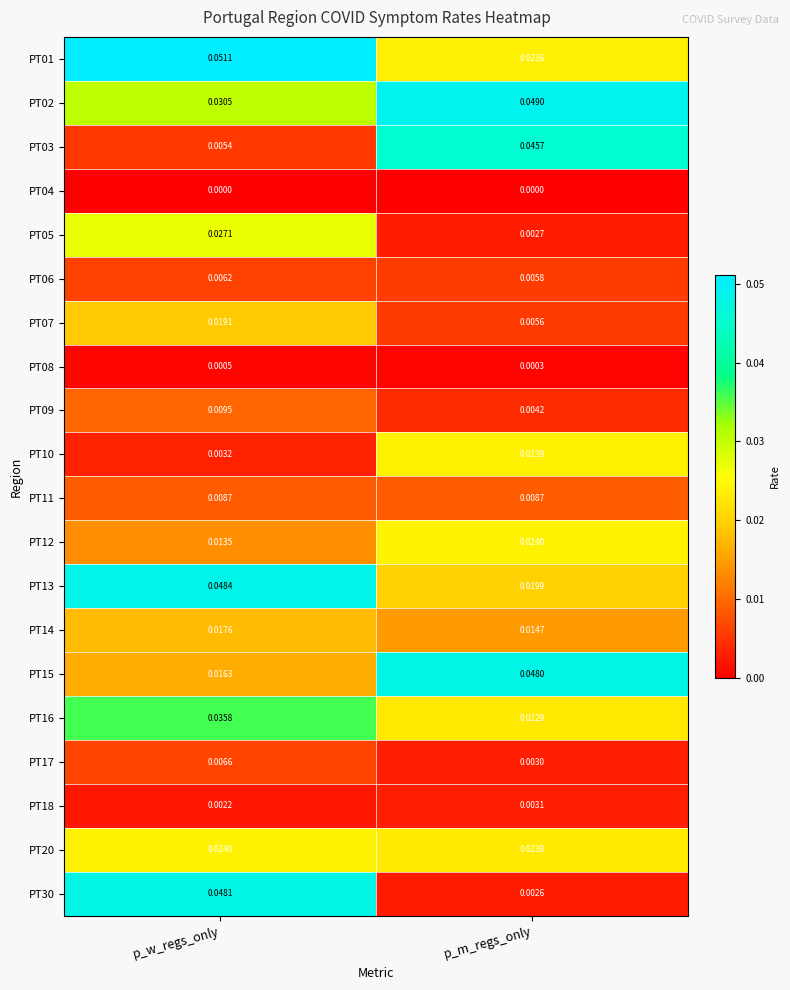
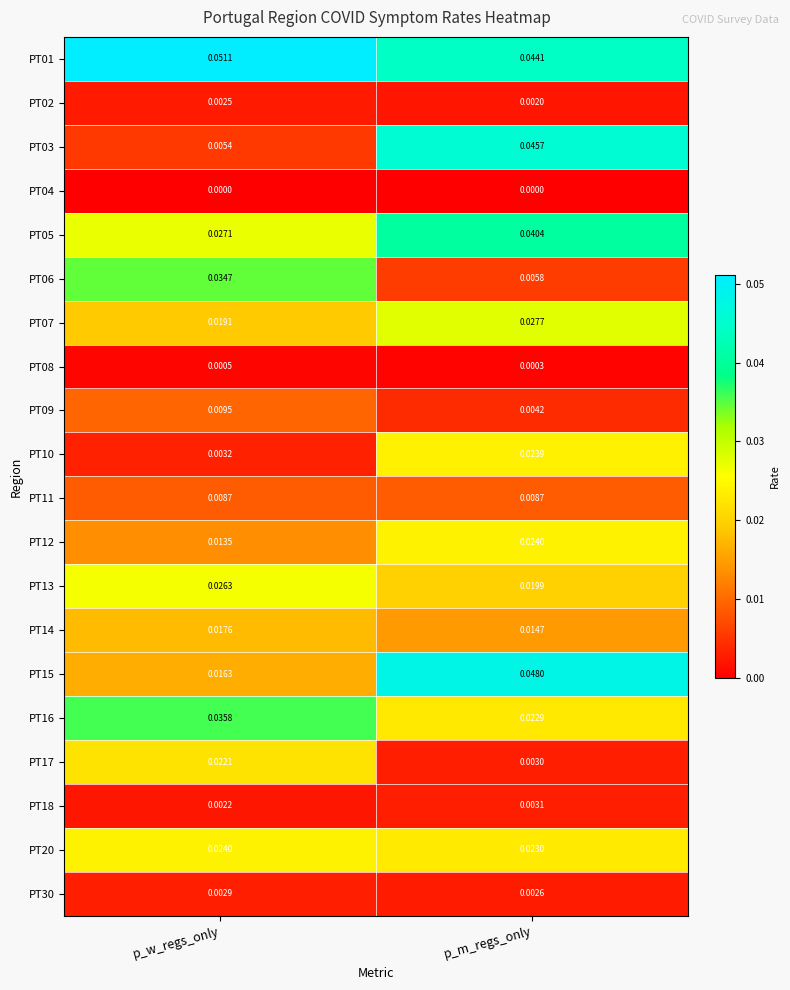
PT01, p_m_regs_only: 0.0236 -> 0.0441
PT02, p_w_regs_only: 0.0305 -> 0.0025
PT02, p_m_regs_only: 0.0490 -> 0.0020
PT05, p_m_regs_only: 0.0027 -> 0.0404
PT06, p_w_regs_only: 0.0062 -> 0.0347
PT07, p_m_regs_only: 0.0056 -> 0.0277
PT13, p_w_regs_only: 0.0484 -> 0.0263
PT17, p_w_regs_only: 0.0066 -> 0.0221
PT30, p_w_regs_only: 0.0481 -> 0.0029
